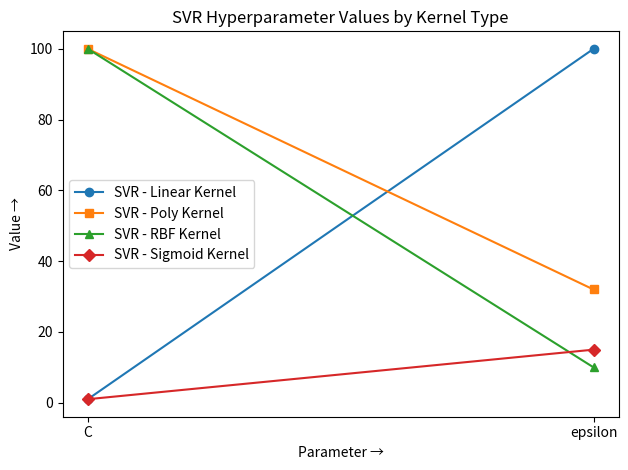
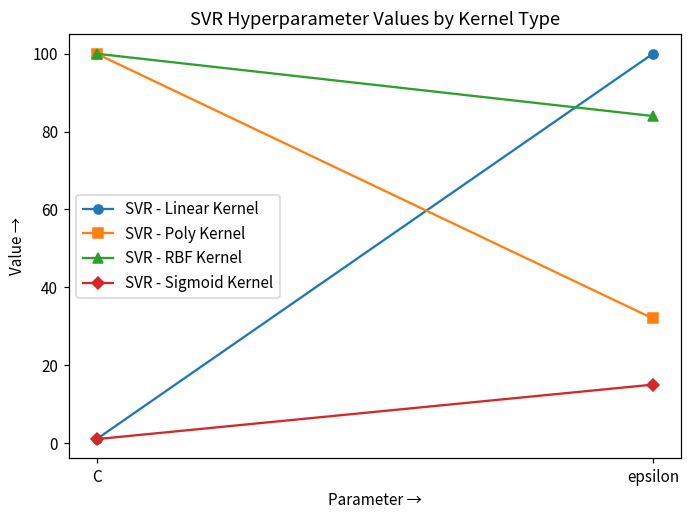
SVR - RBF Kernel, epsilon: 10 -> 84
